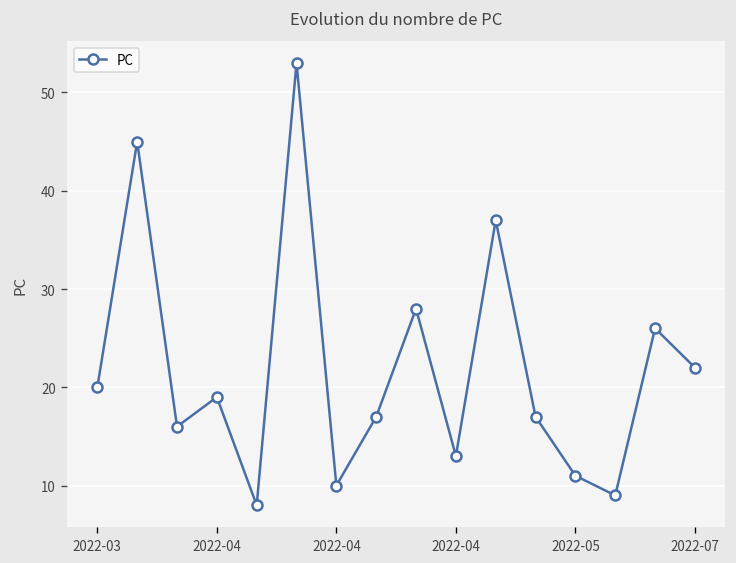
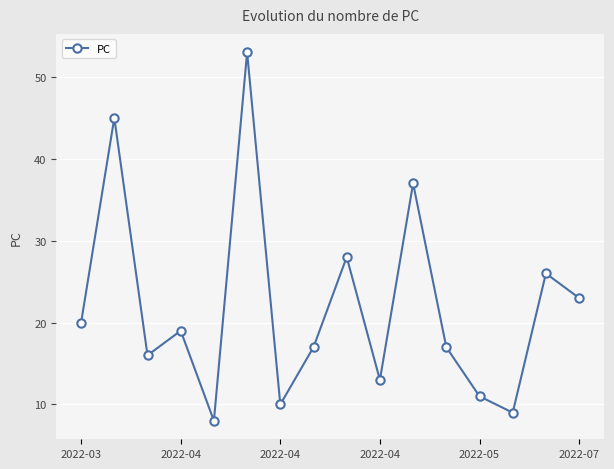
2022-07: 22 -> 23
